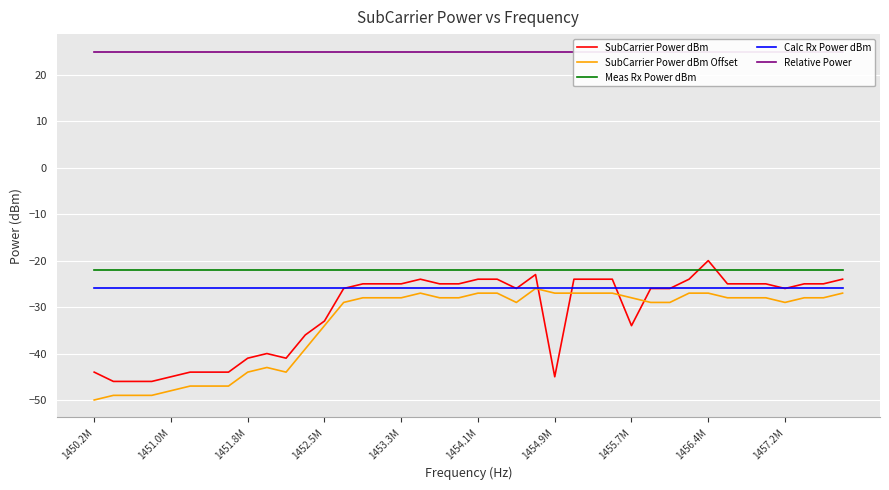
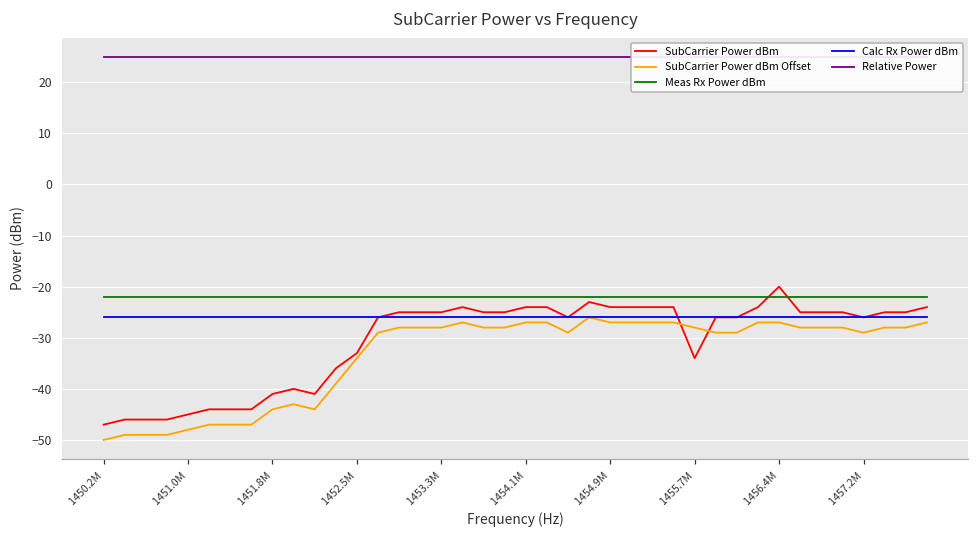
SubCarrier Power dBm, 1450.2M: -44 -> -47
SubCarrier Power dBm, 1454.9M: -45 -> -24
